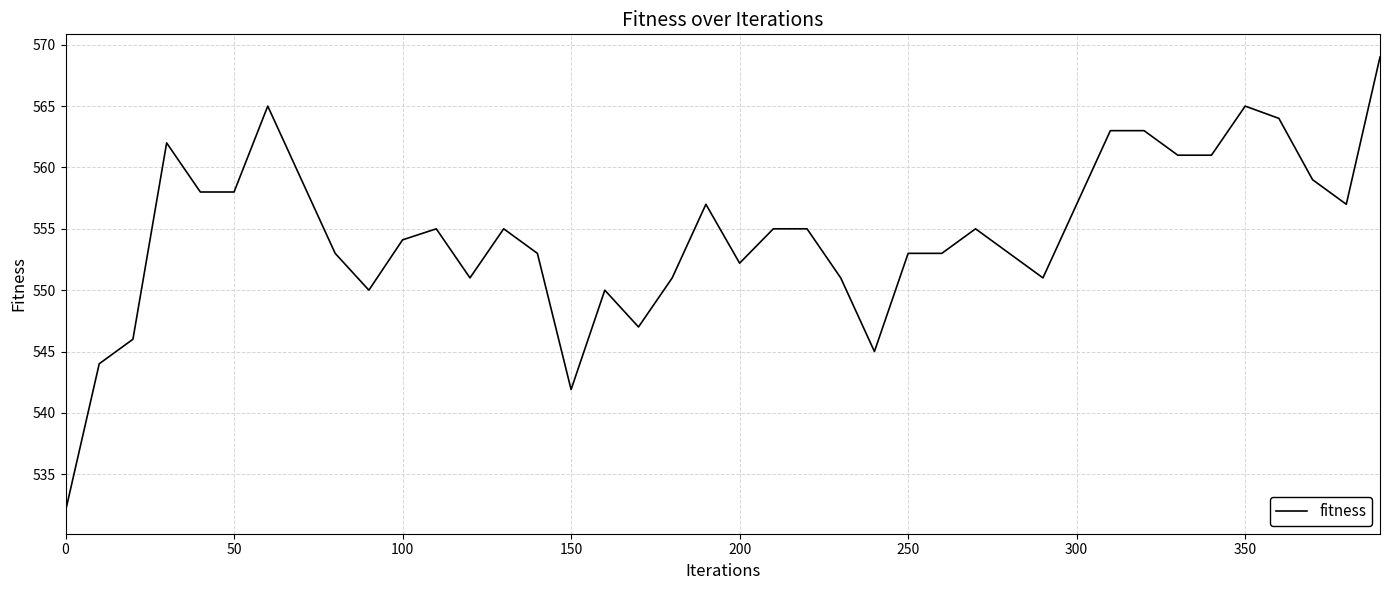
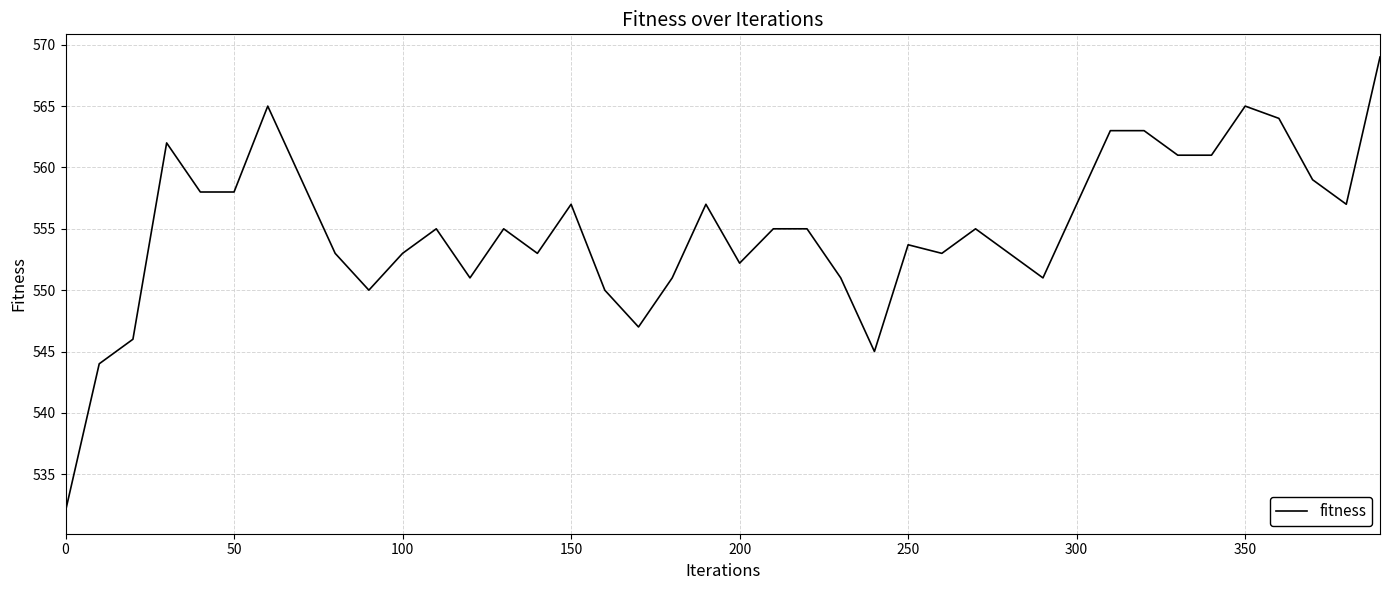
100: 554.1 -> 553.0
150: 541.9 -> 557.0
250: 553.0 -> 553.7
